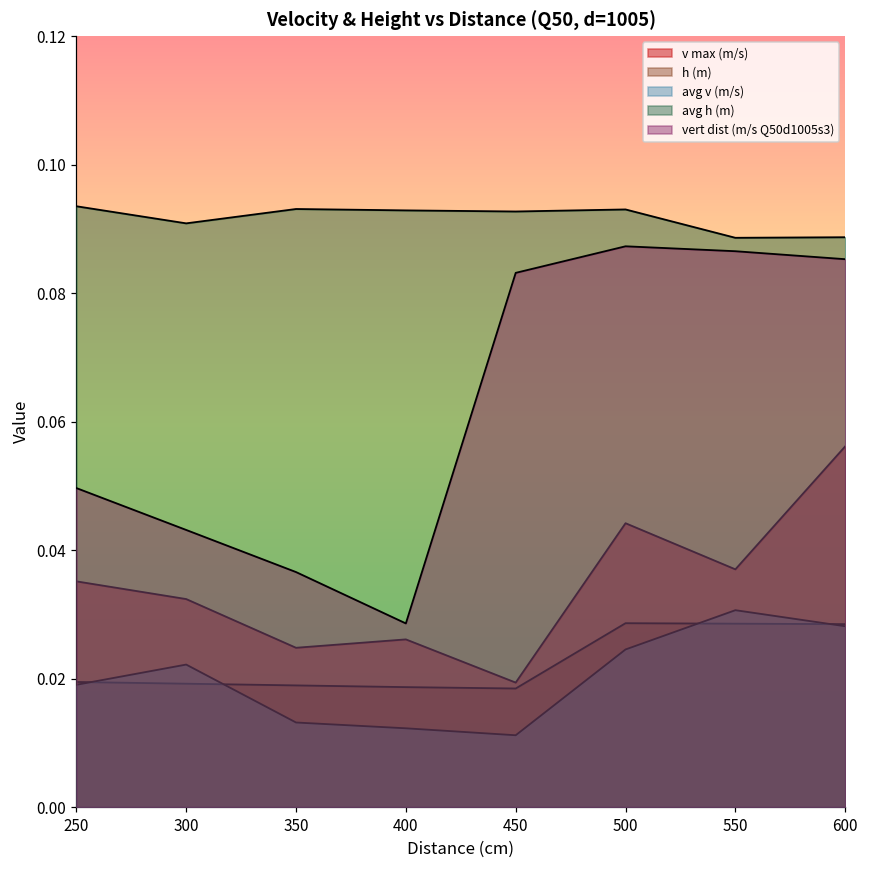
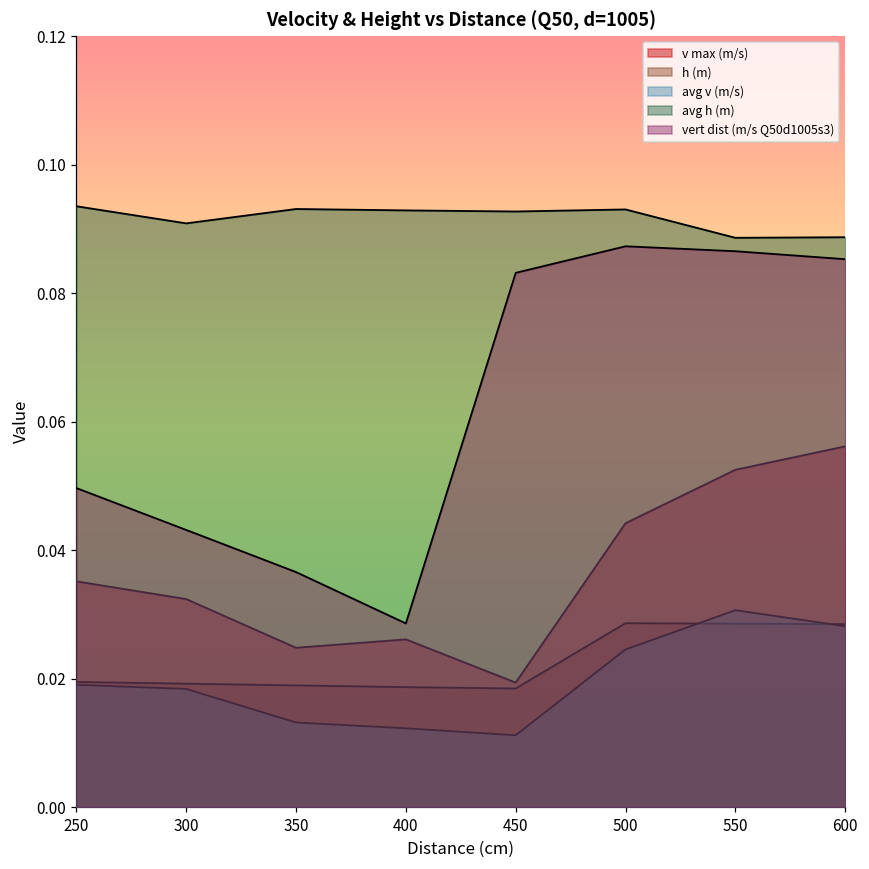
avg v (m/s), 300: 0.022 -> 0.018
v max (m/s), 550: 0.037 -> 0.053
